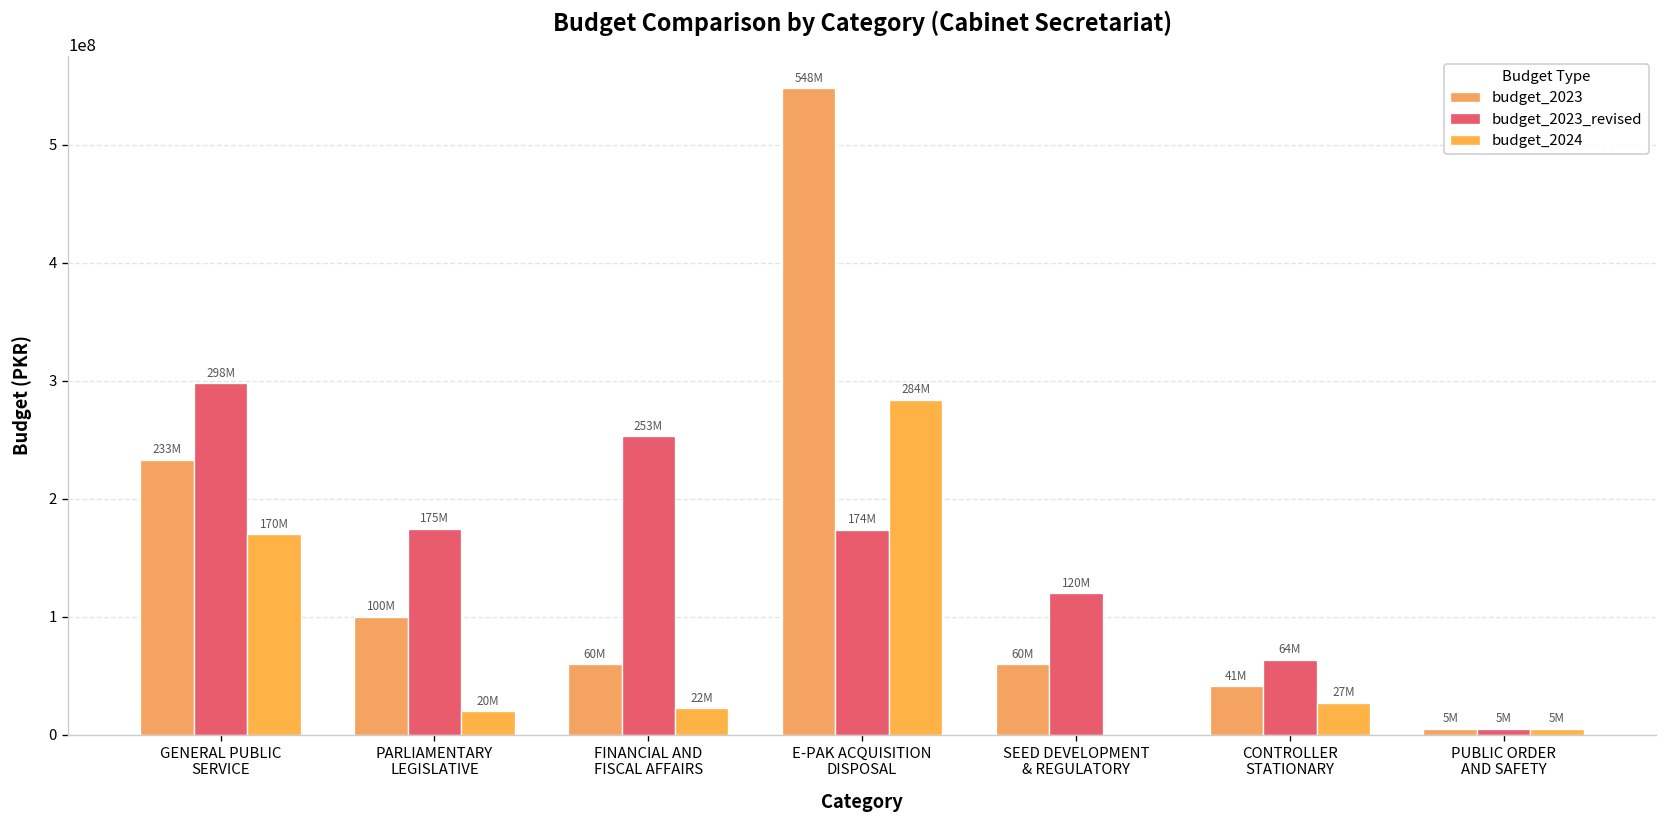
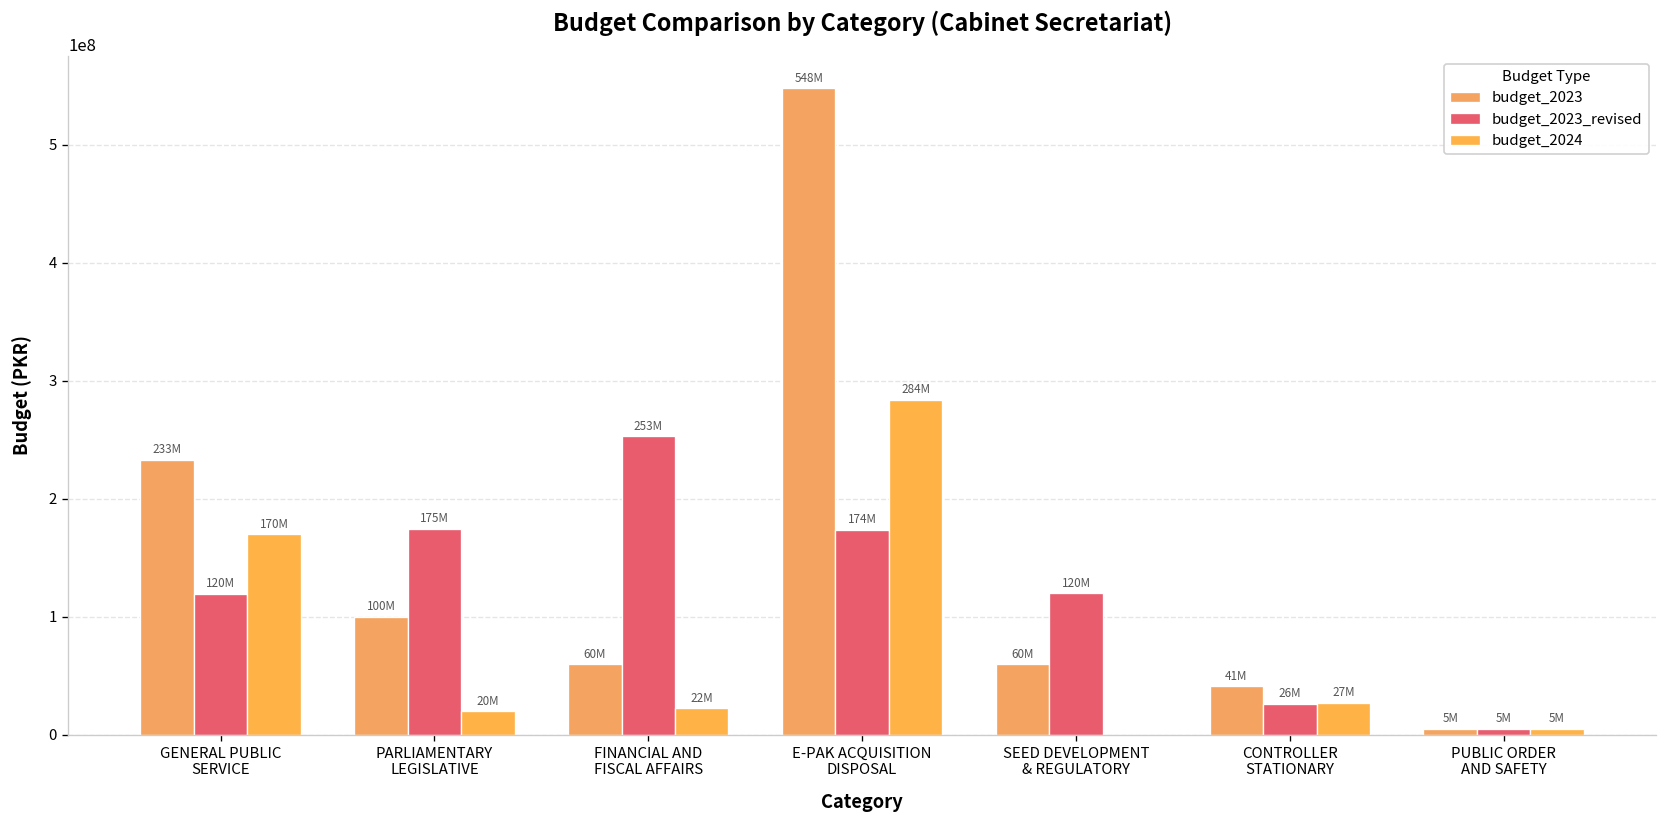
budget_2023_revised, GENERAL PUBLIC SERVICE: 298M -> 120M
budget_2023_revised, CONTROLLER STATIONARY: 64M -> 26M
